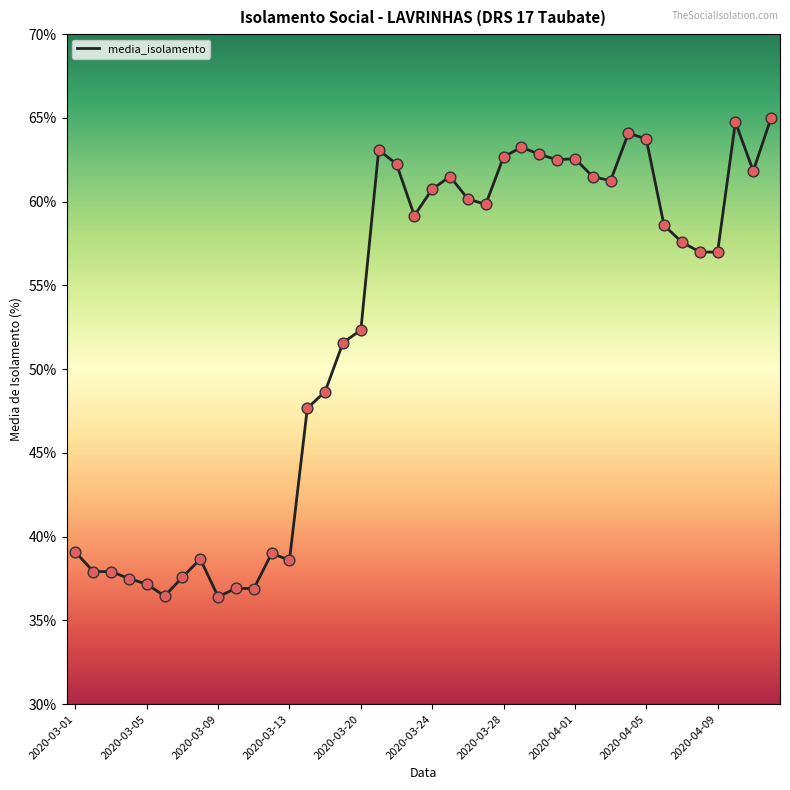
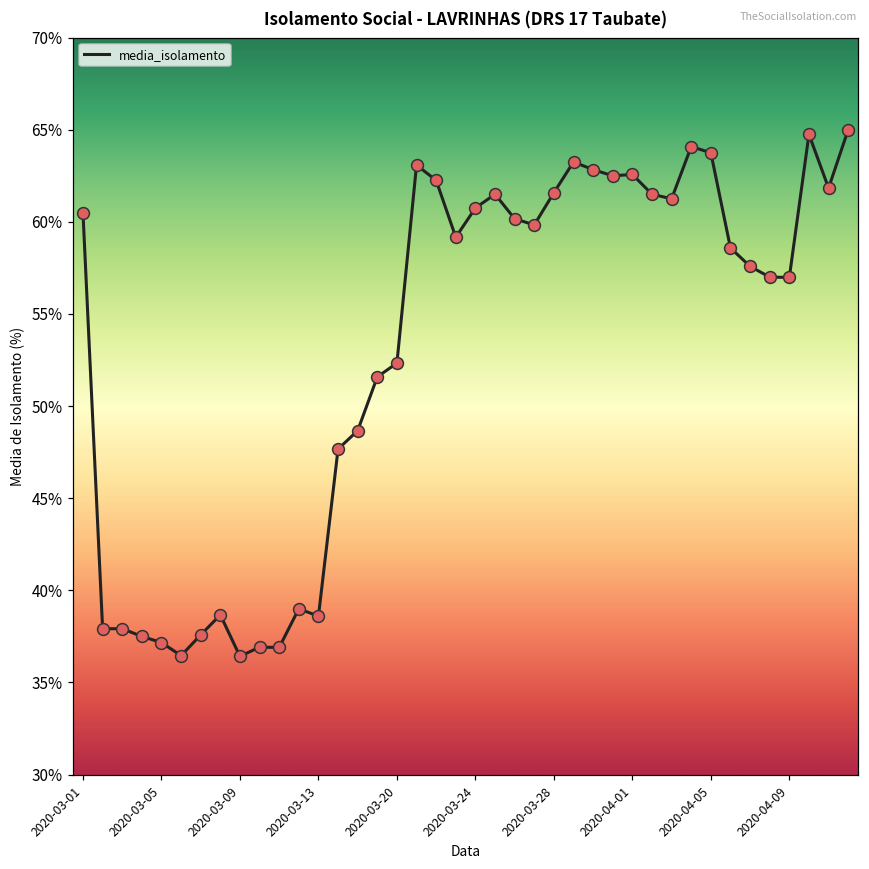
2020-03-01: 39.1% -> 60.5%
2020-03-28: 62.7% -> 61.6%
